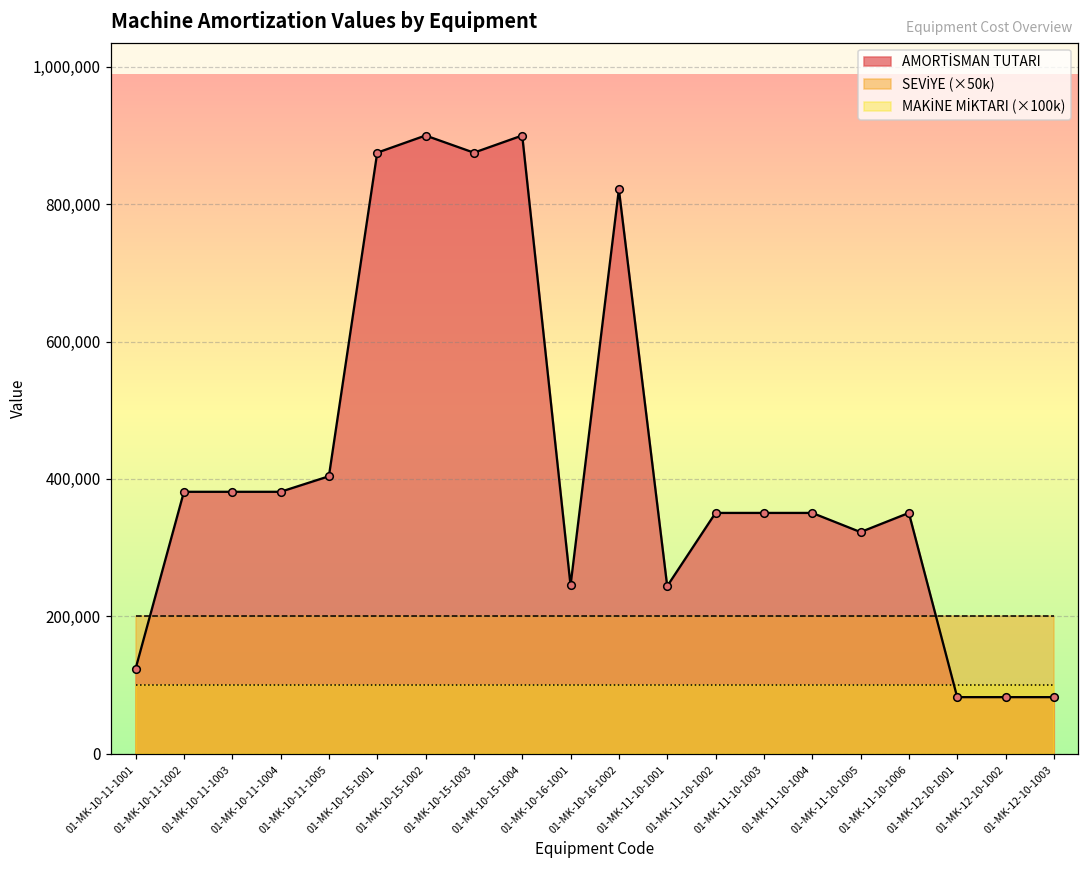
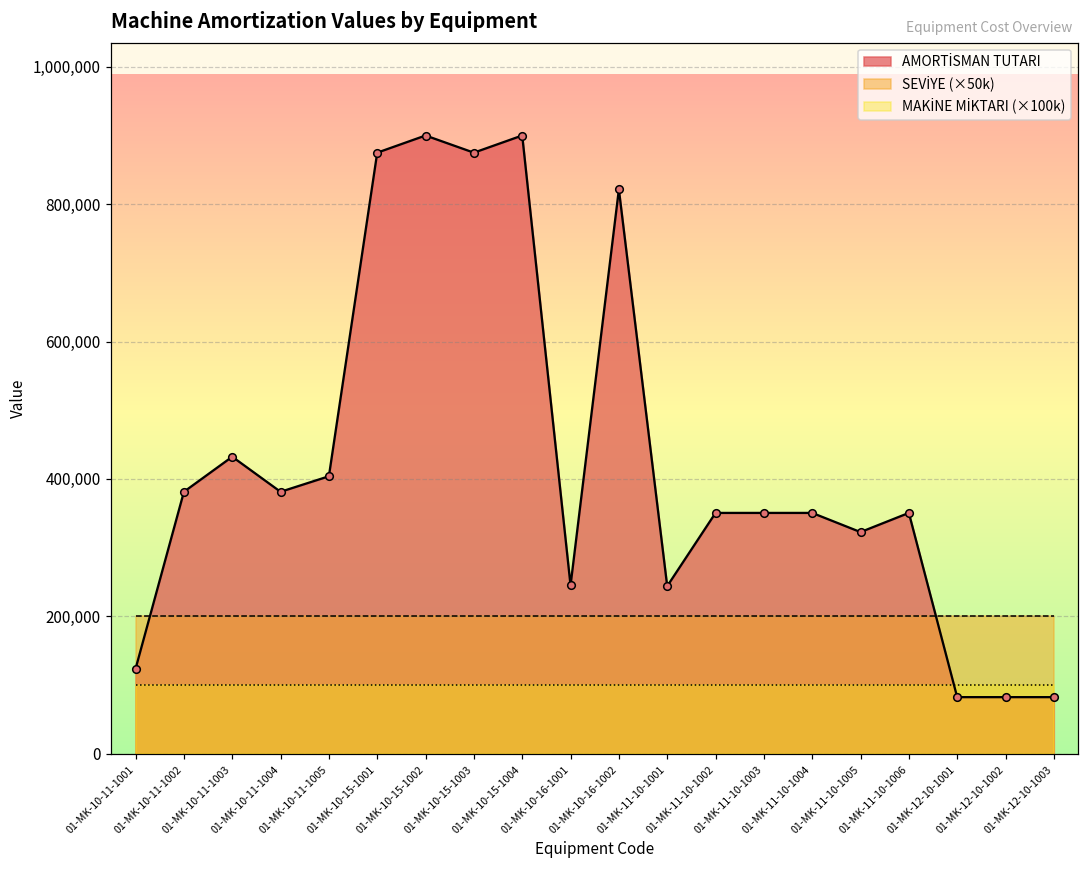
AMORTİSMAN TUTARI, 01-MK-10-11-1003: 380,000 -> 430,000
